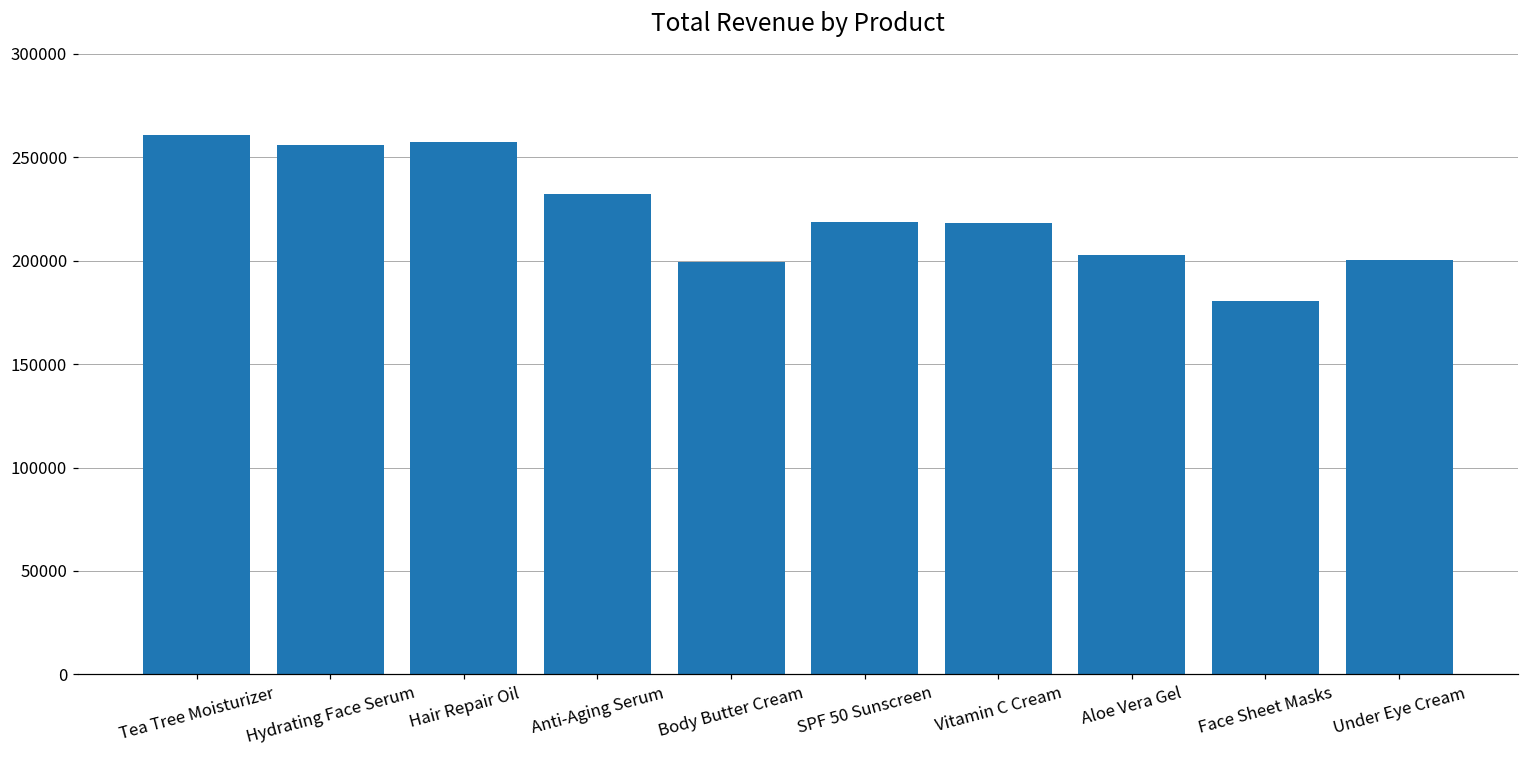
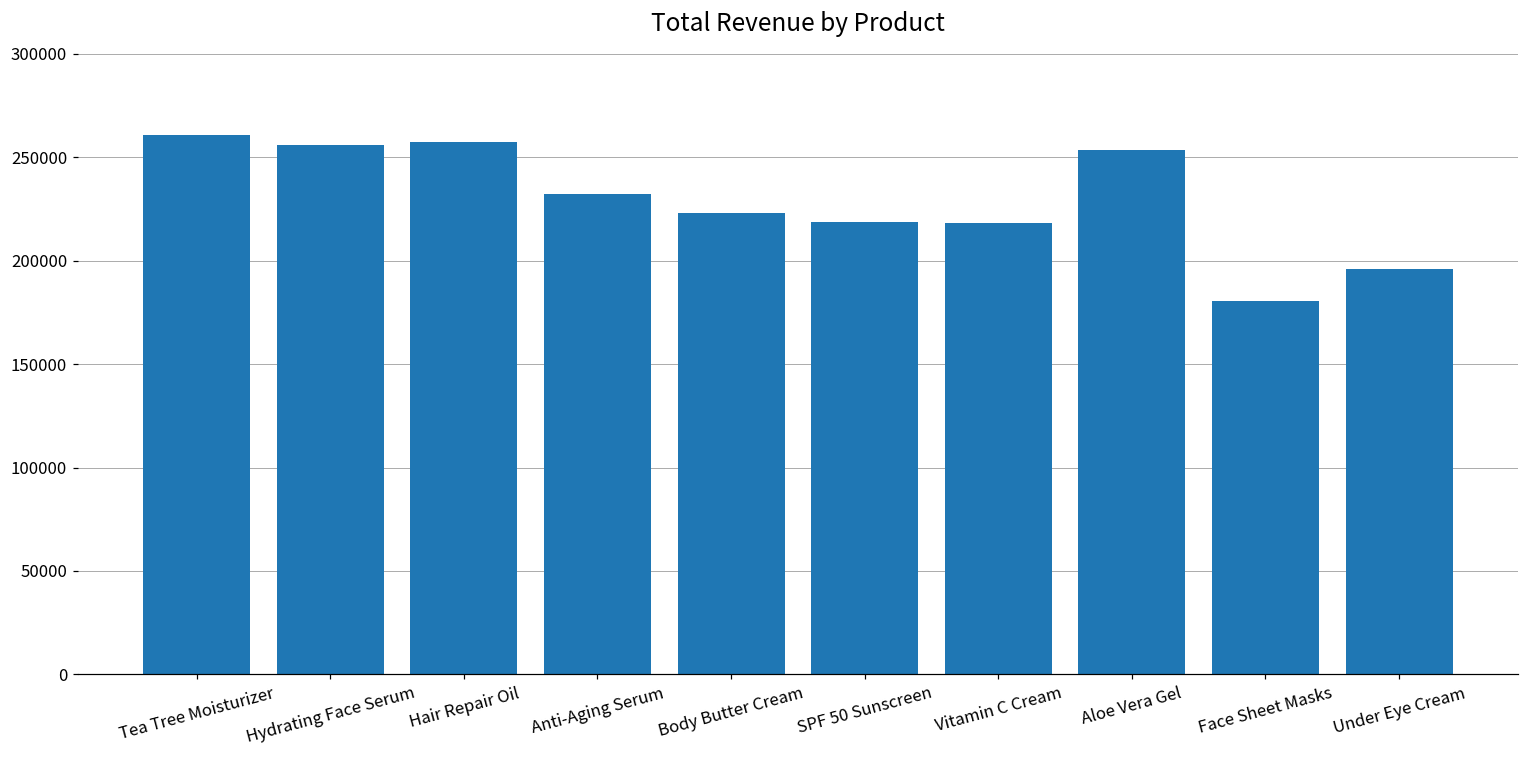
Body Butter Cream: 199000 -> 223000
Aloe Vera Gel: 203000 -> 253000
Under Eye Cream: 201000 -> 196000
